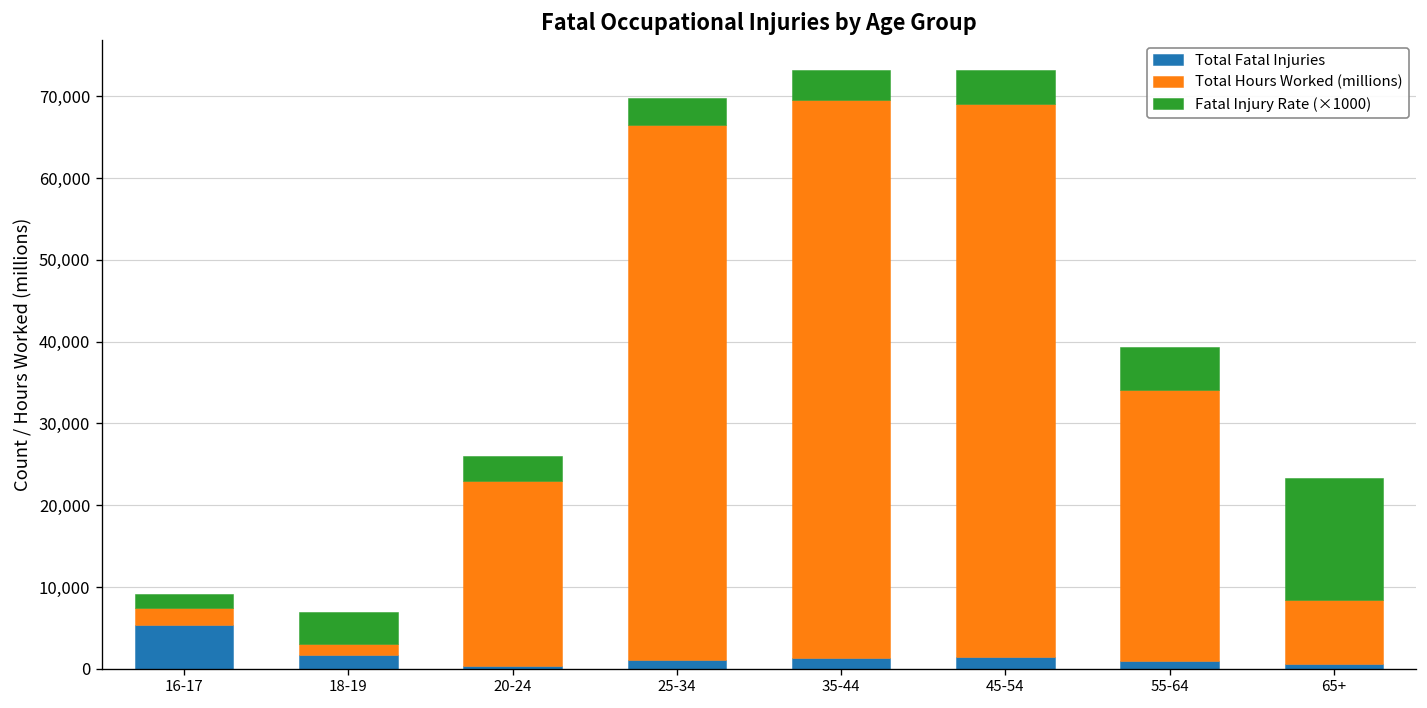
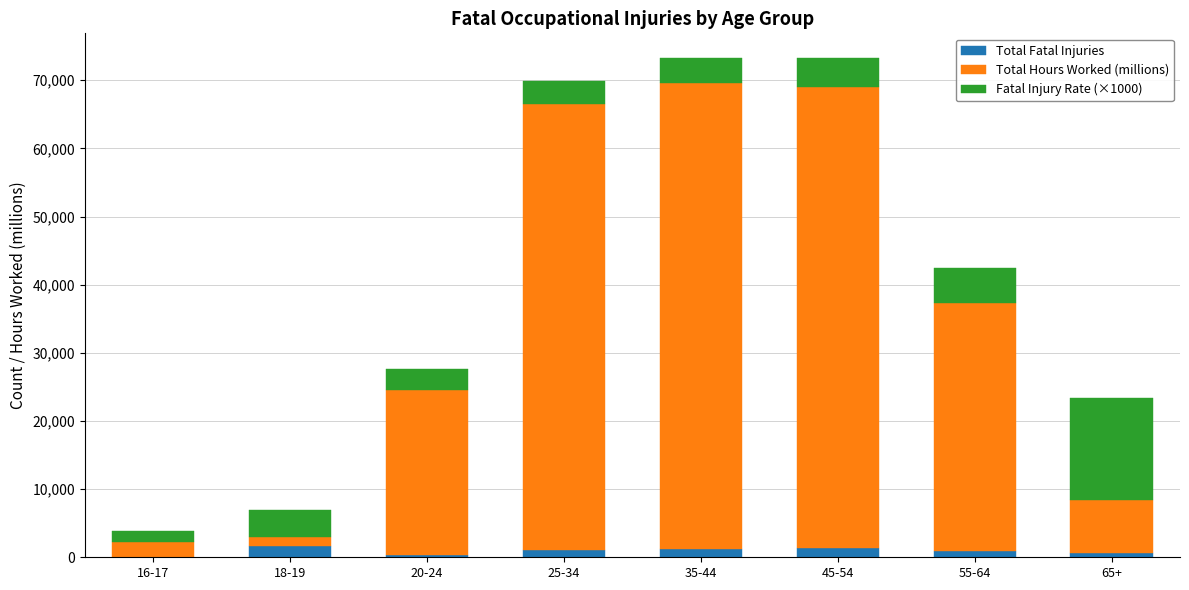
Total Fatal Injuries, 16-17: 5,000 -> 0
Total Hours Worked (millions), 20-24: 23,000 -> 24,000
Total Hours Worked (millions), 55-64: 33,000 -> 36,000
